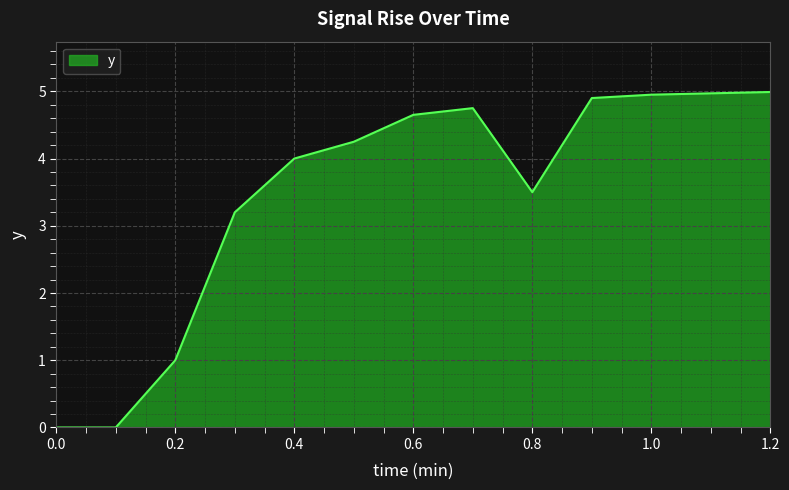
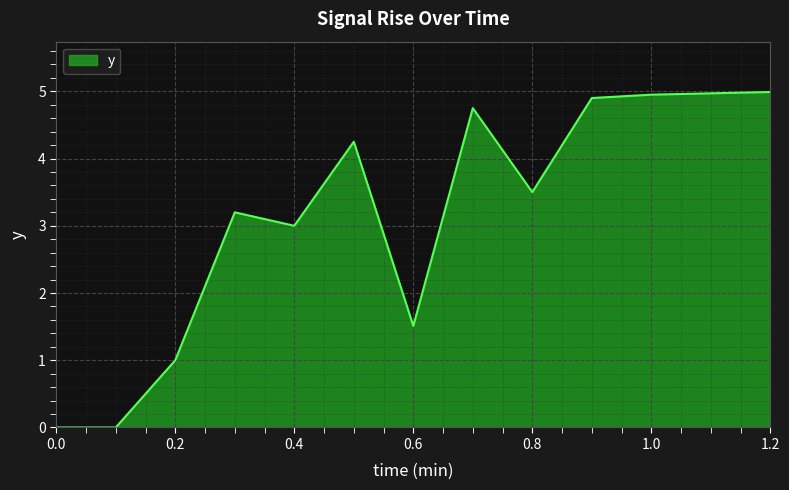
0.4: 4 -> 3
0.6: 4.7 -> 1.5
